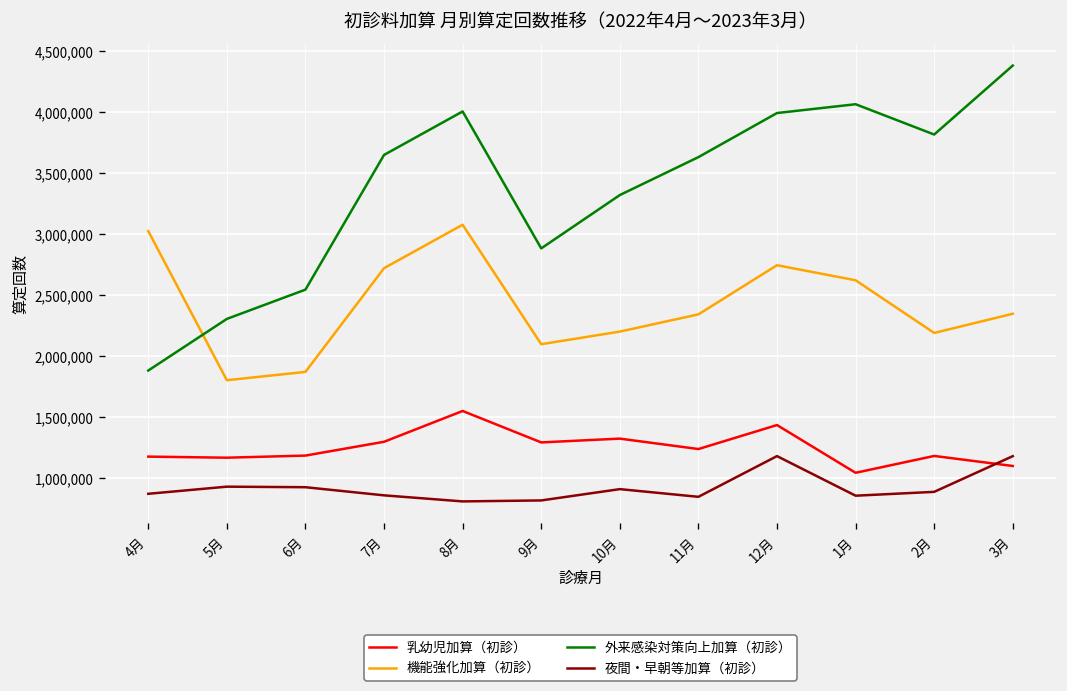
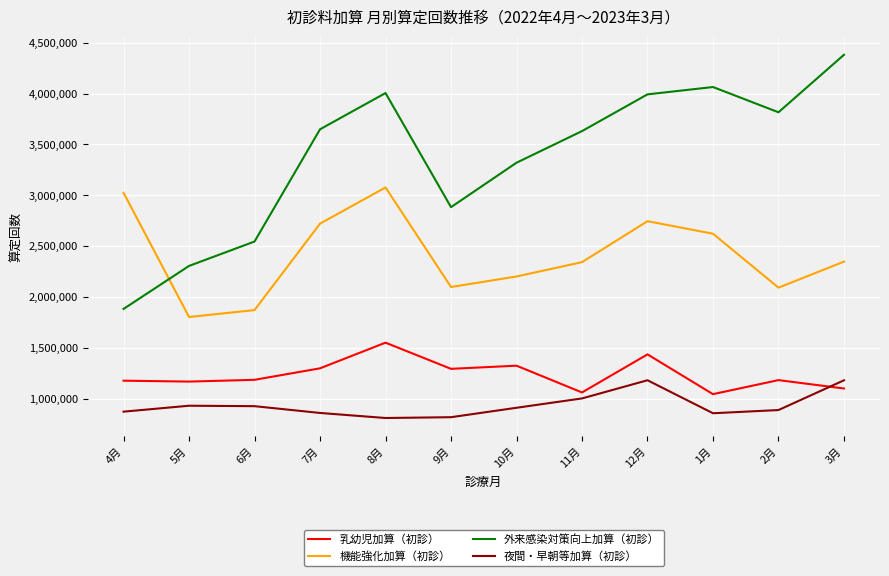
乳幼児加算（初診）, 11月: 1,240,000 -> 1,060,000
夜間・早朝等加算（初診）, 11月: 850,000 -> 1,000,000
機能強化加算（初診）, 2月: 2,190,000 -> 2,090,000
